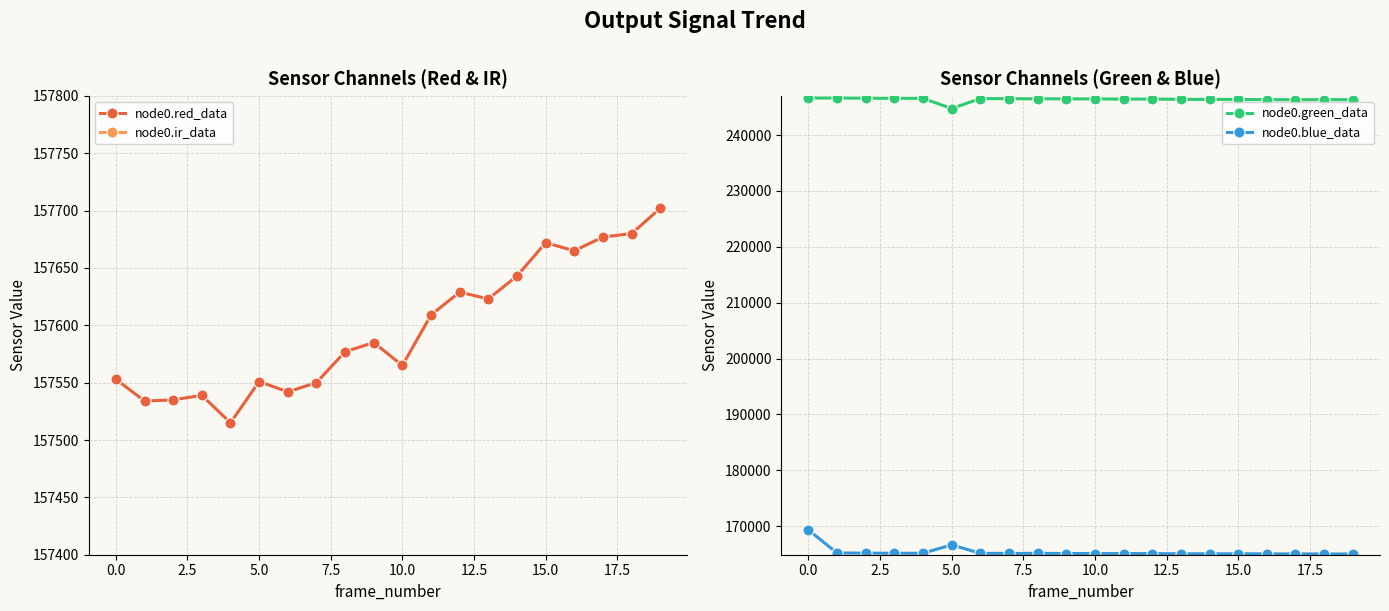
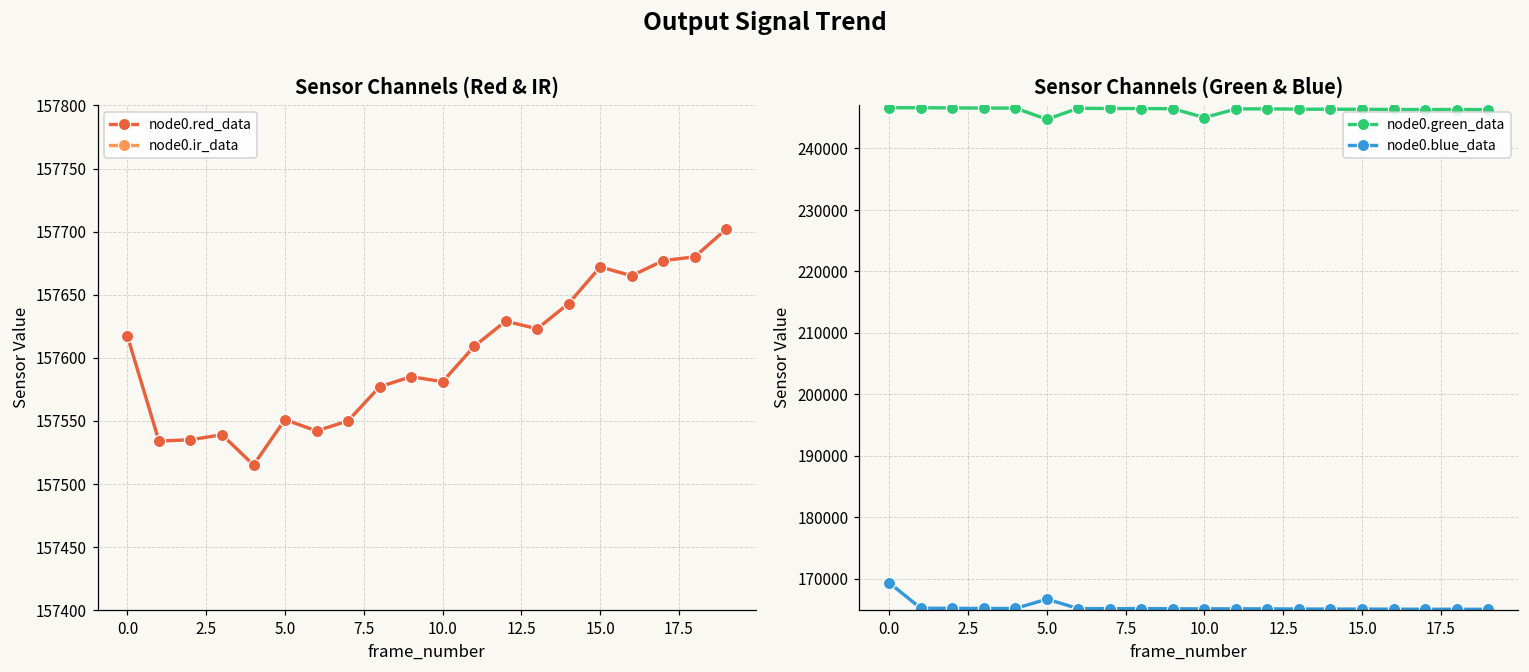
Sensor Channels (Red & IR), node0.red_data, 0.0: 157553 -> 157617
Sensor Channels (Red & IR), node0.red_data, 10.0: 157565 -> 157581
Sensor Channels (Green & Blue), node0.green_data, 10.0: 246000 -> 245000
